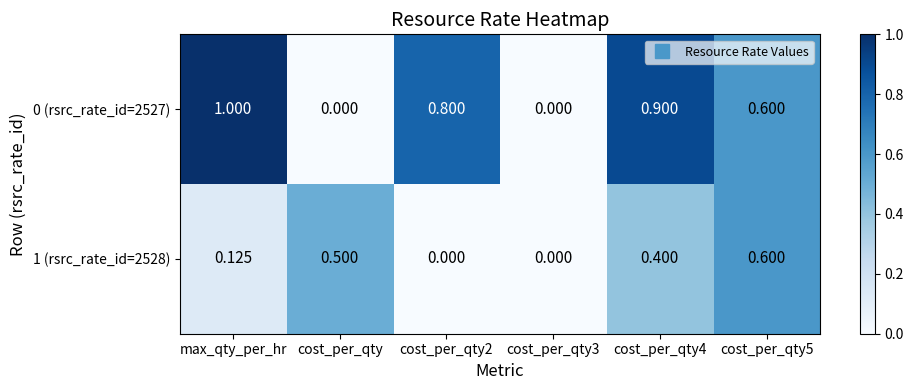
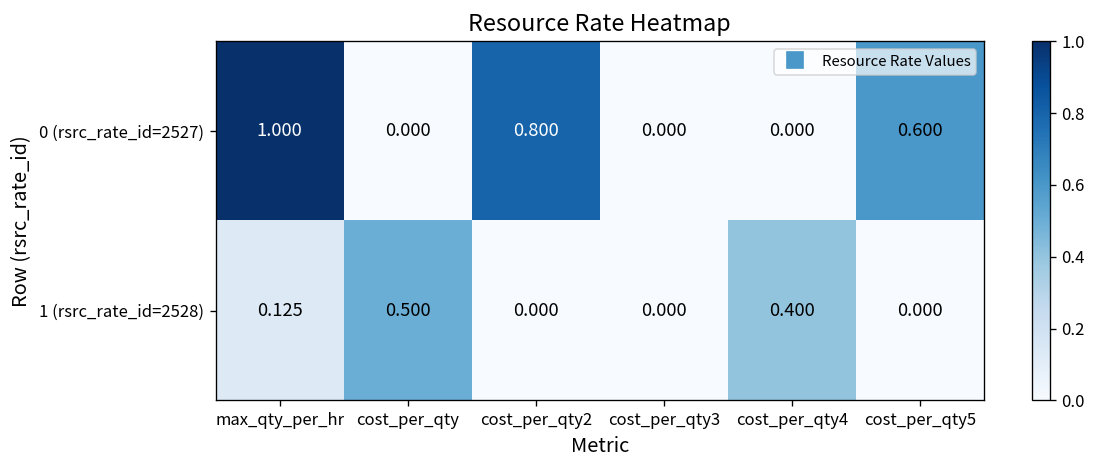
0 (rsrc_rate_id=2527), cost_per_qty4: 0.900 -> 0.000
1 (rsrc_rate_id=2528), cost_per_qty5: 0.600 -> 0.000
